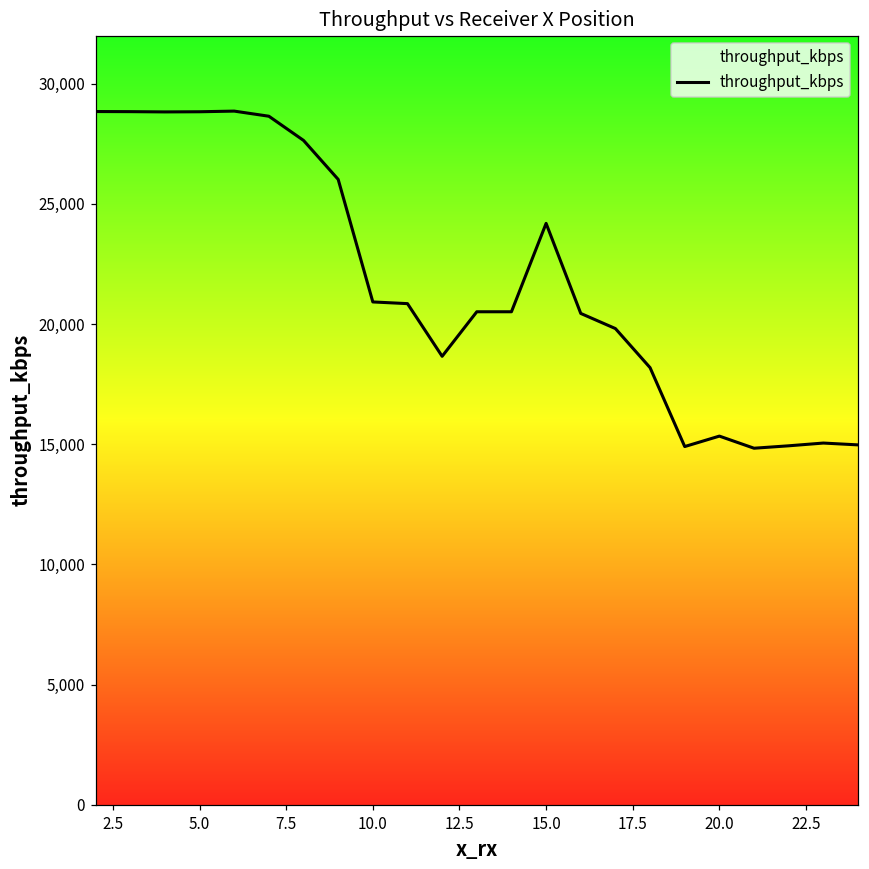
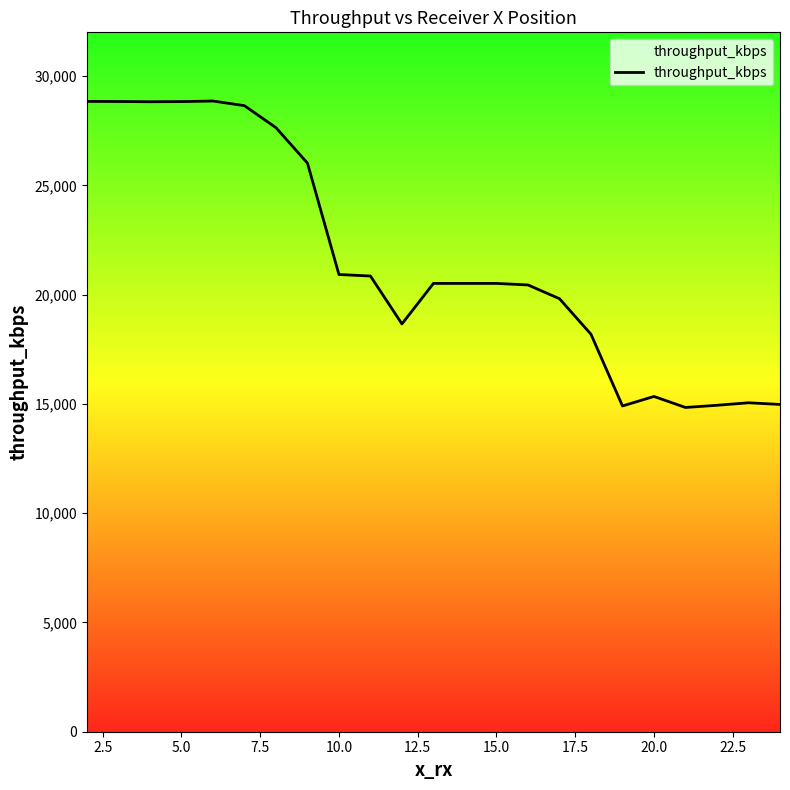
15.0: 24,200 -> 20,500
